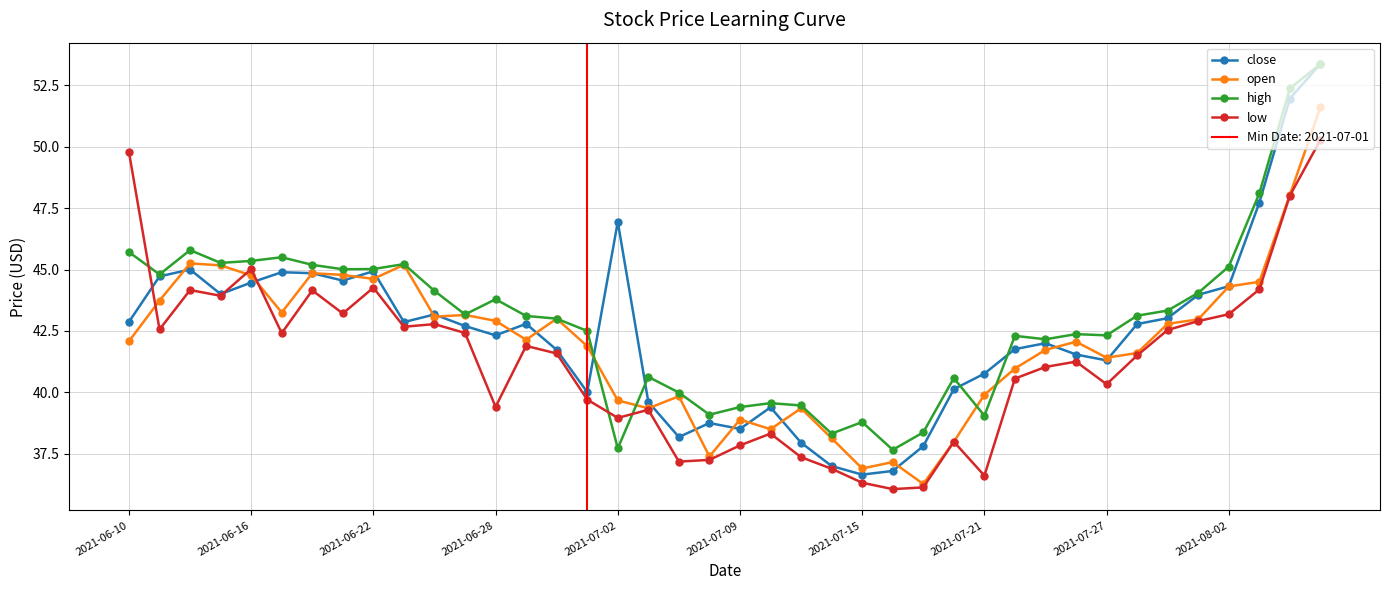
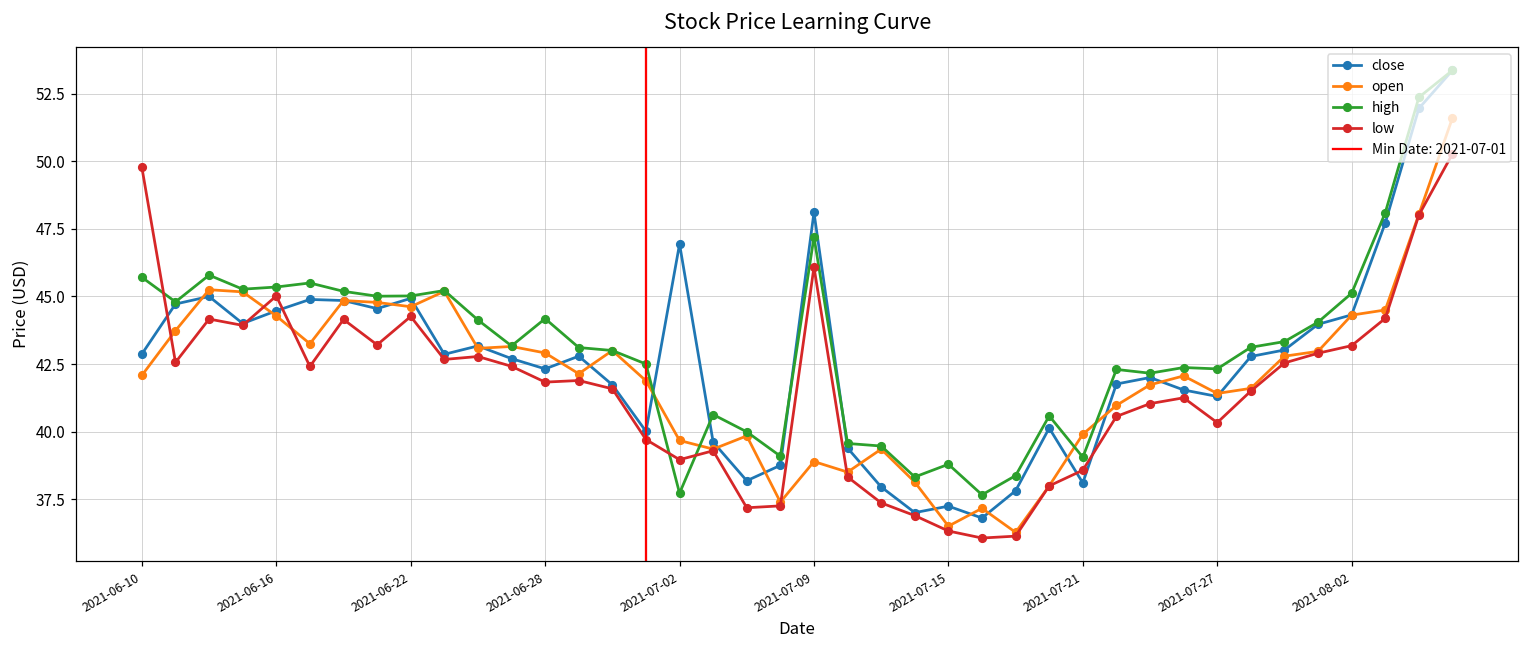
open, 2021-06-16: 44.8 -> 44.3
high, 2021-06-28: 43.8 -> 44.2
low, 2021-06-28: 39.4 -> 41.8
close, 2021-07-09: 38.5 -> 48.1
high, 2021-07-09: 39.4 -> 47.2
low, 2021-07-09: 37.8 -> 46.1
close, 2021-07-15: 36.7 -> 37.2
open, 2021-07-15: 36.9 -> 36.5
close, 2021-07-21: 40.8 -> 38.1
low, 2021-07-21: 36.6 -> 38.6
